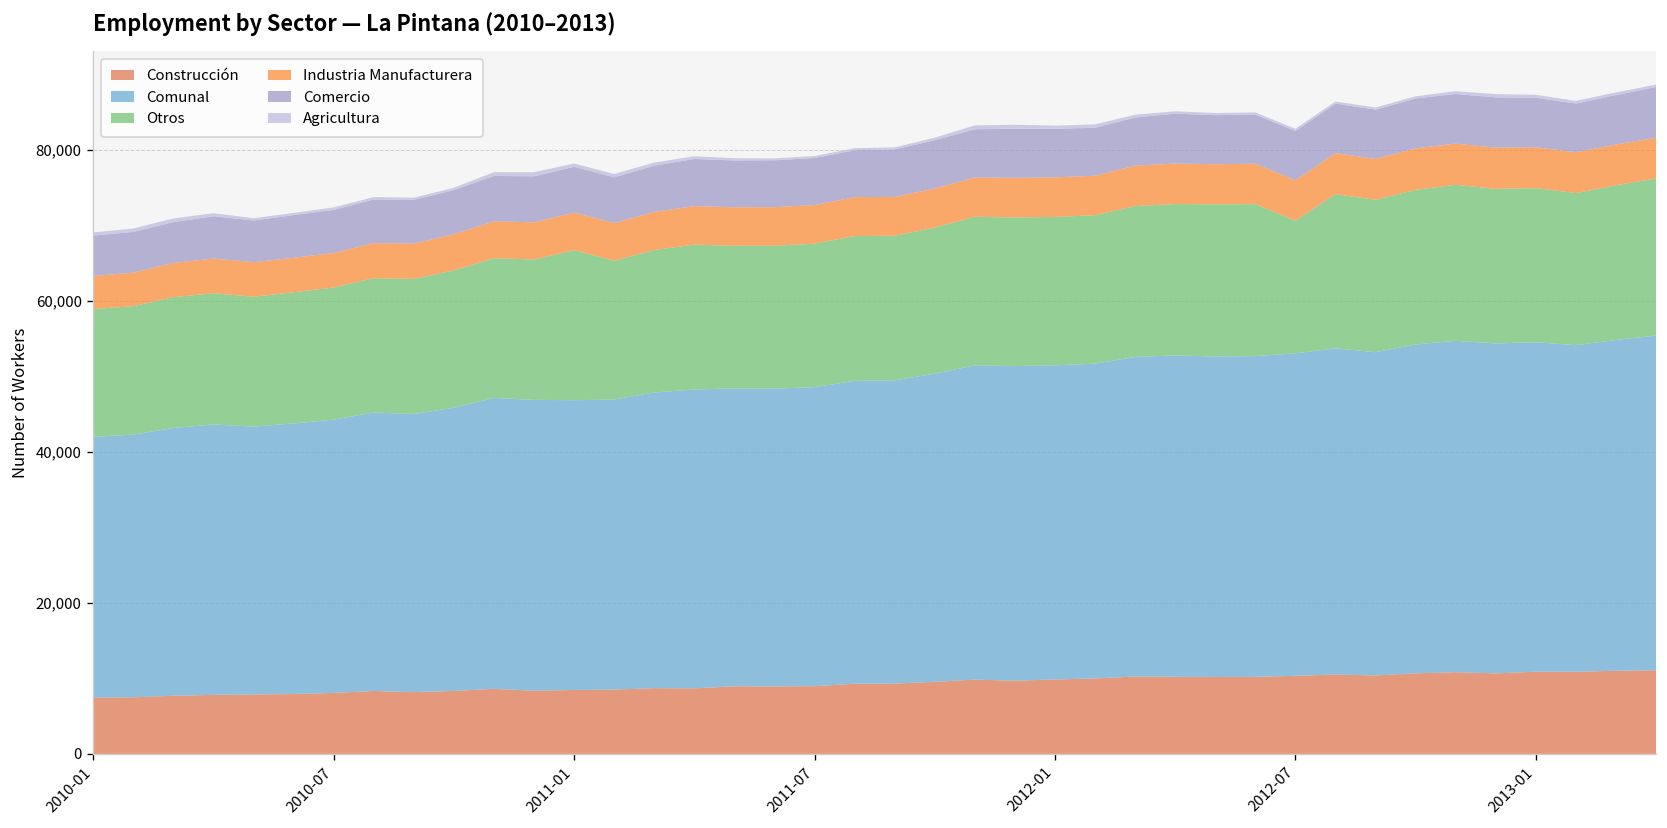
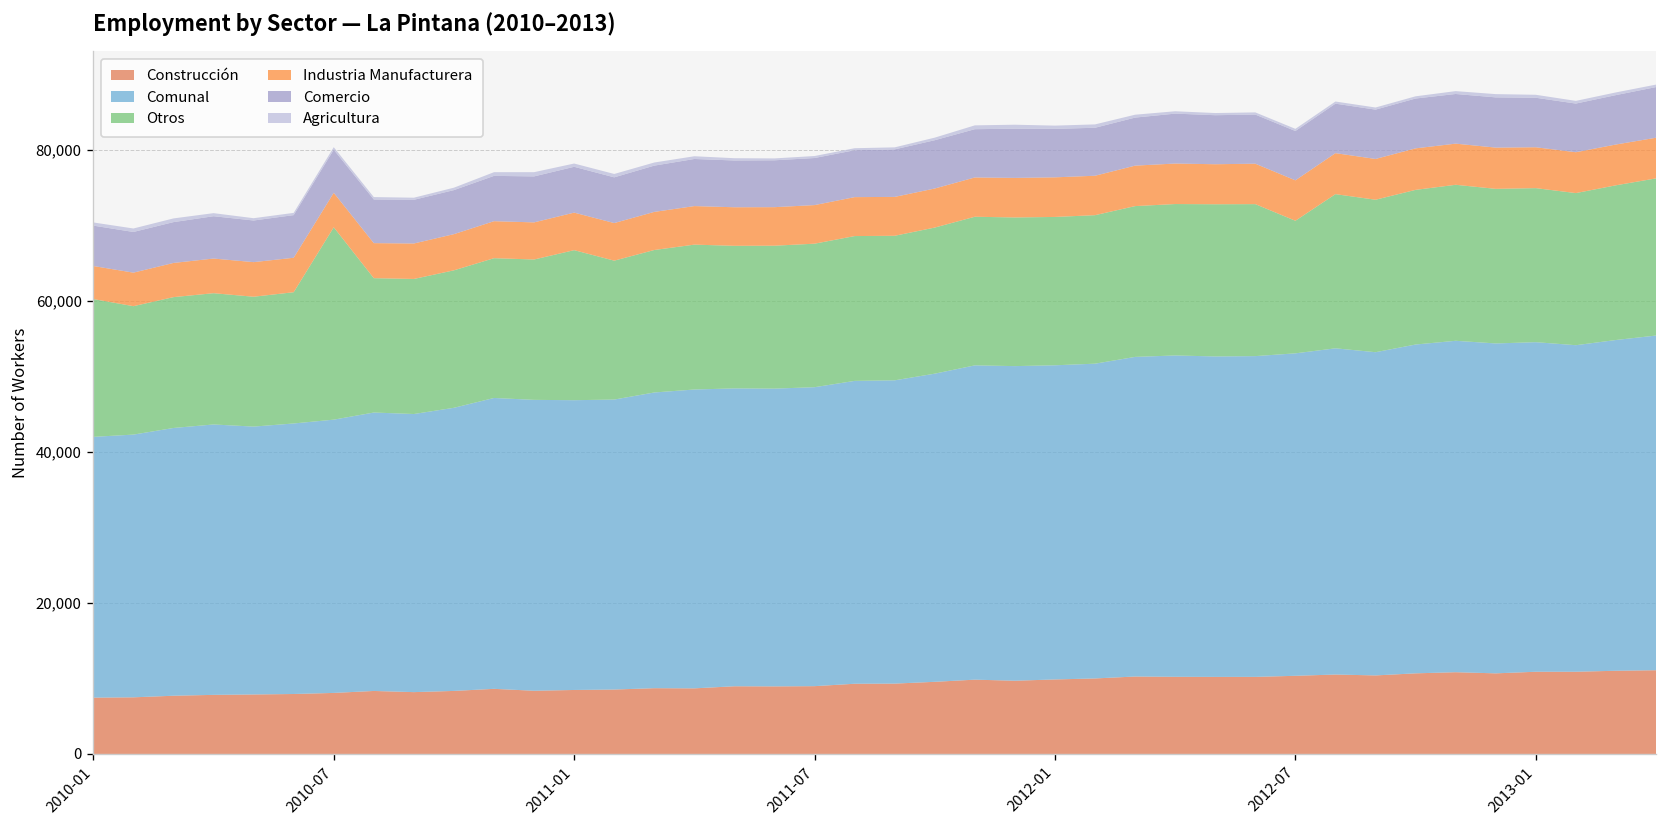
Otros, 2010-01: 17,000 -> 18,000
Otros, 2010-07: 18,000 -> 25,000
